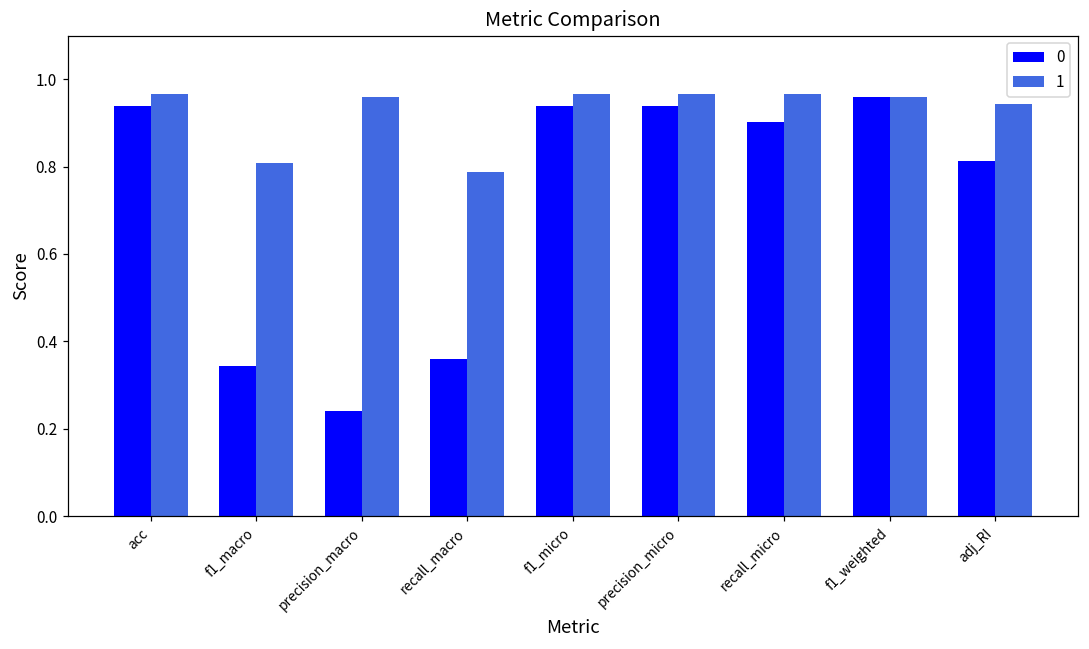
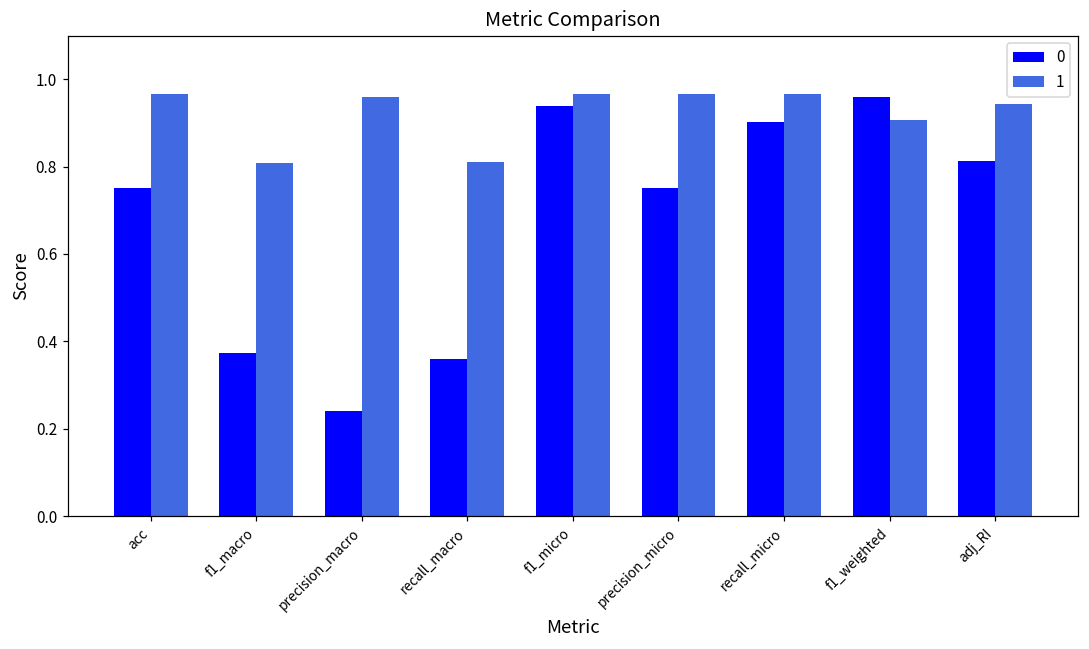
0, acc: 0.94 -> 0.75
0, f1_macro: 0.34 -> 0.37
1, recall_macro: 0.79 -> 0.81
0, precision_micro: 0.94 -> 0.75
1, f1_weighted: 0.96 -> 0.91
